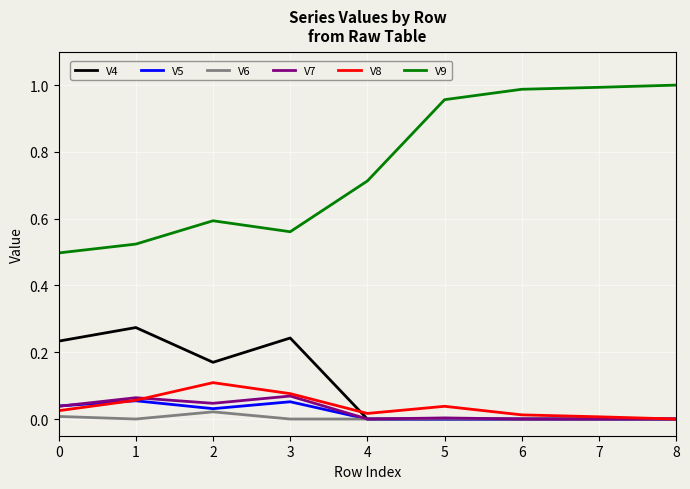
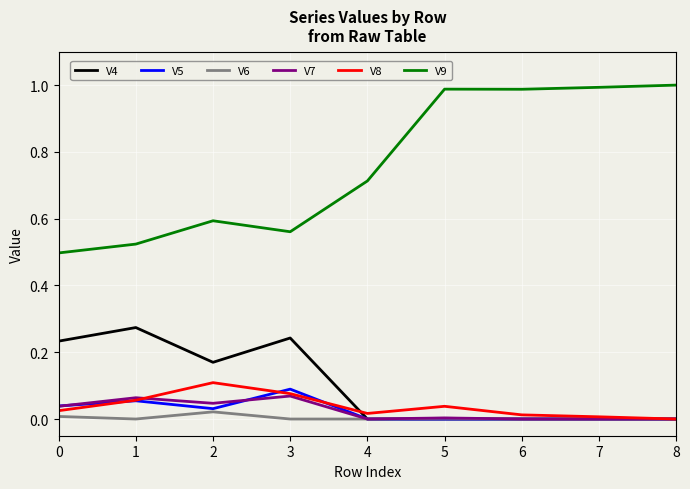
V5, 3: 0.05 -> 0.09
V9, 5: 0.96 -> 0.99
